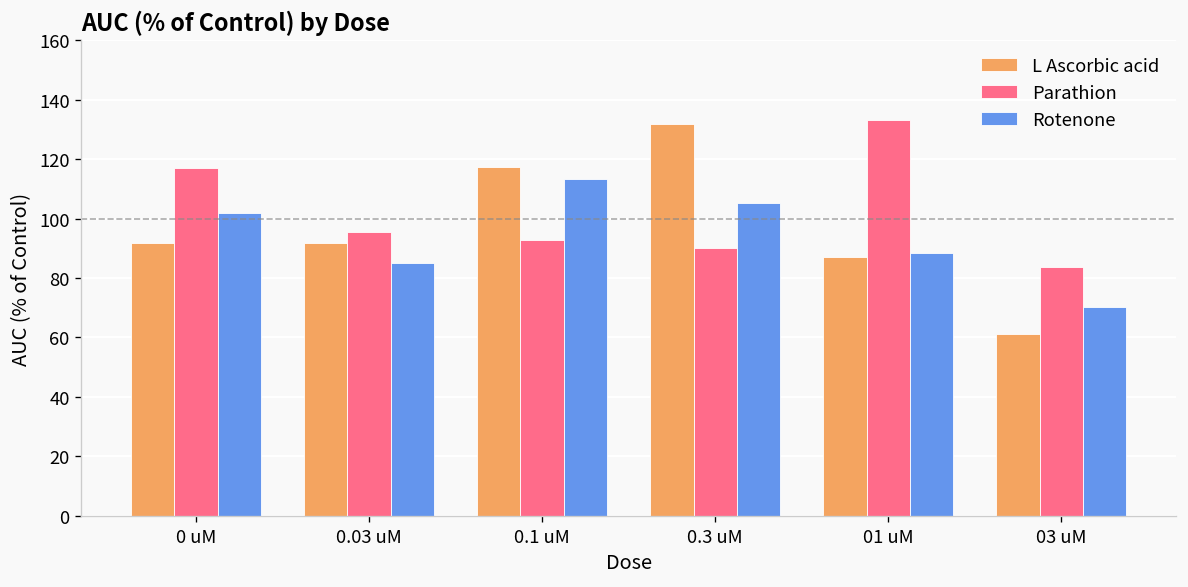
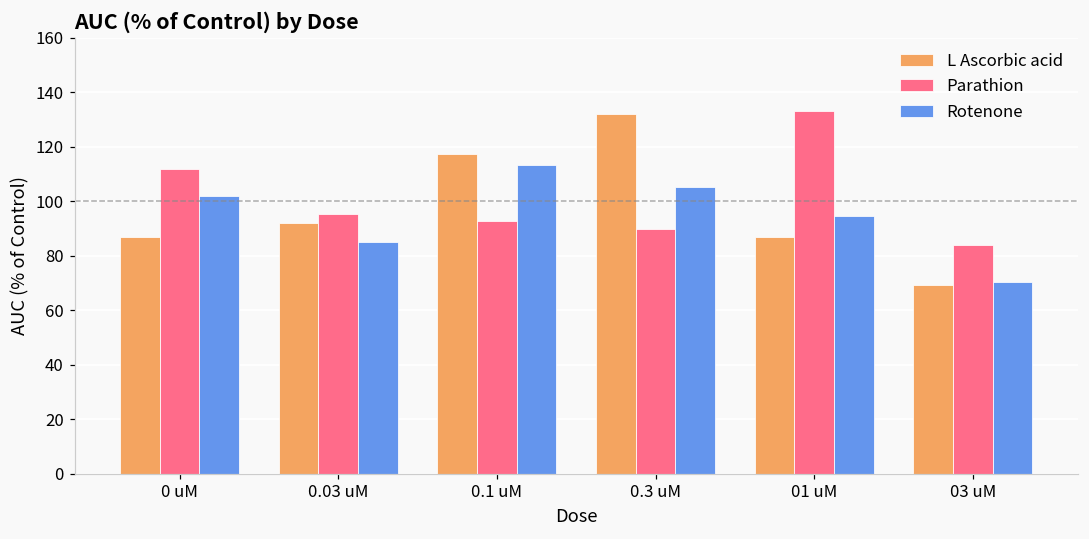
L Ascorbic acid, 0 uM: 92 -> 87
Parathion, 0 uM: 117 -> 112
Rotenone, 01 uM: 89 -> 95
L Ascorbic acid, 03 uM: 61 -> 69
